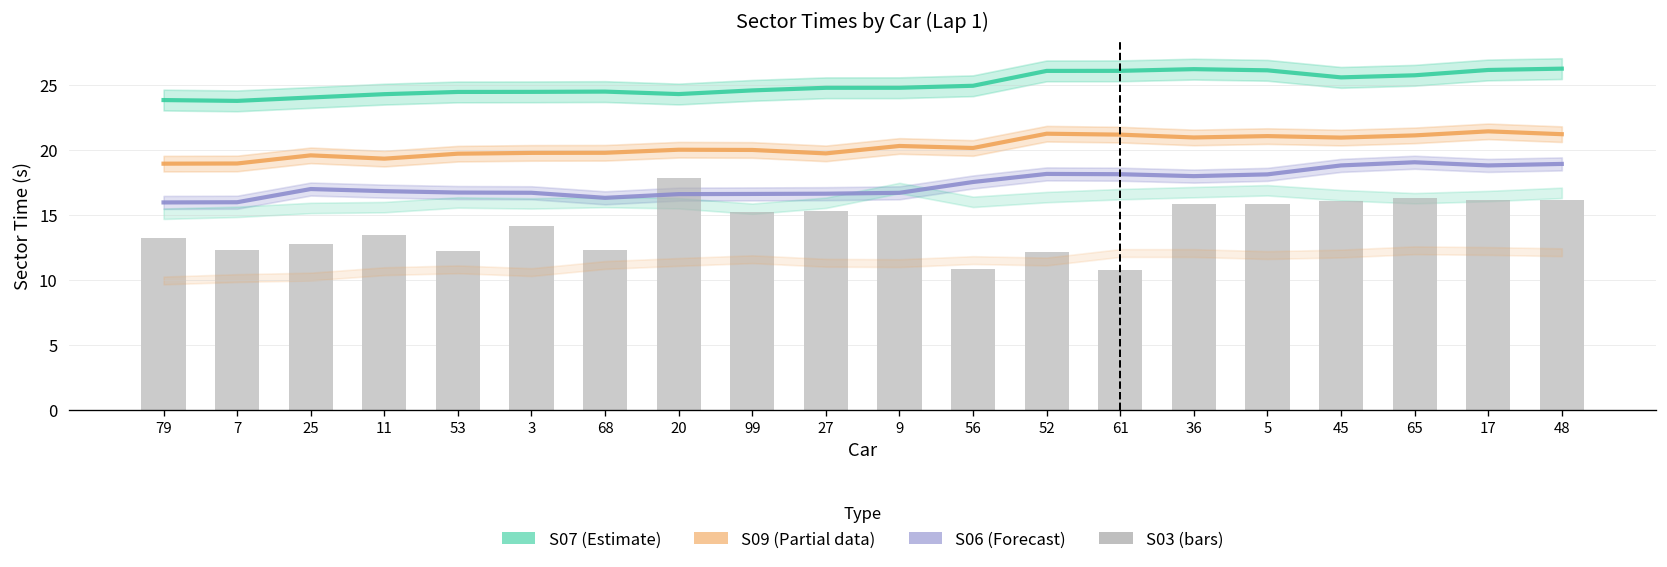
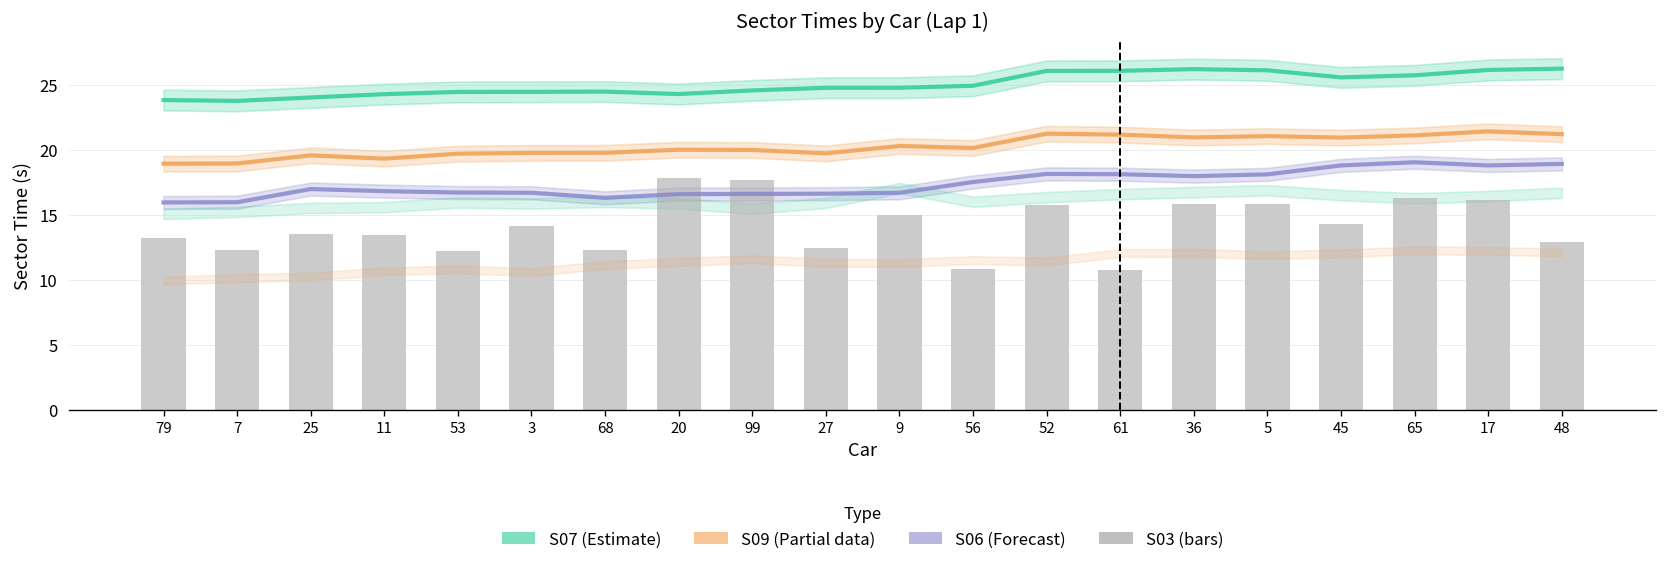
S03 (bars), 25: 12.7 -> 13.5
S03 (bars), 99: 15.2 -> 17.6
S03 (bars), 27: 15.3 -> 12.4
S03 (bars), 52: 12.1 -> 15.8
S03 (bars), 45: 16.0 -> 14.3
S03 (bars), 48: 16.1 -> 12.9
